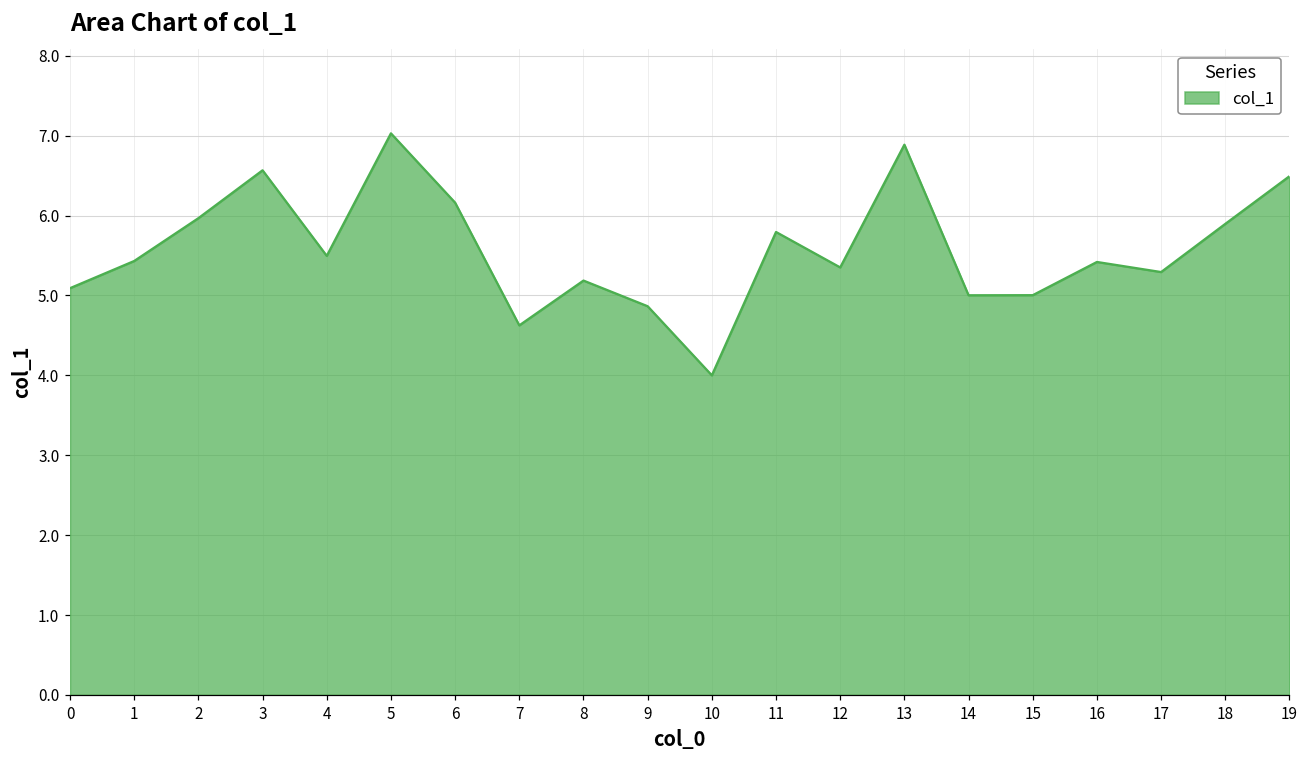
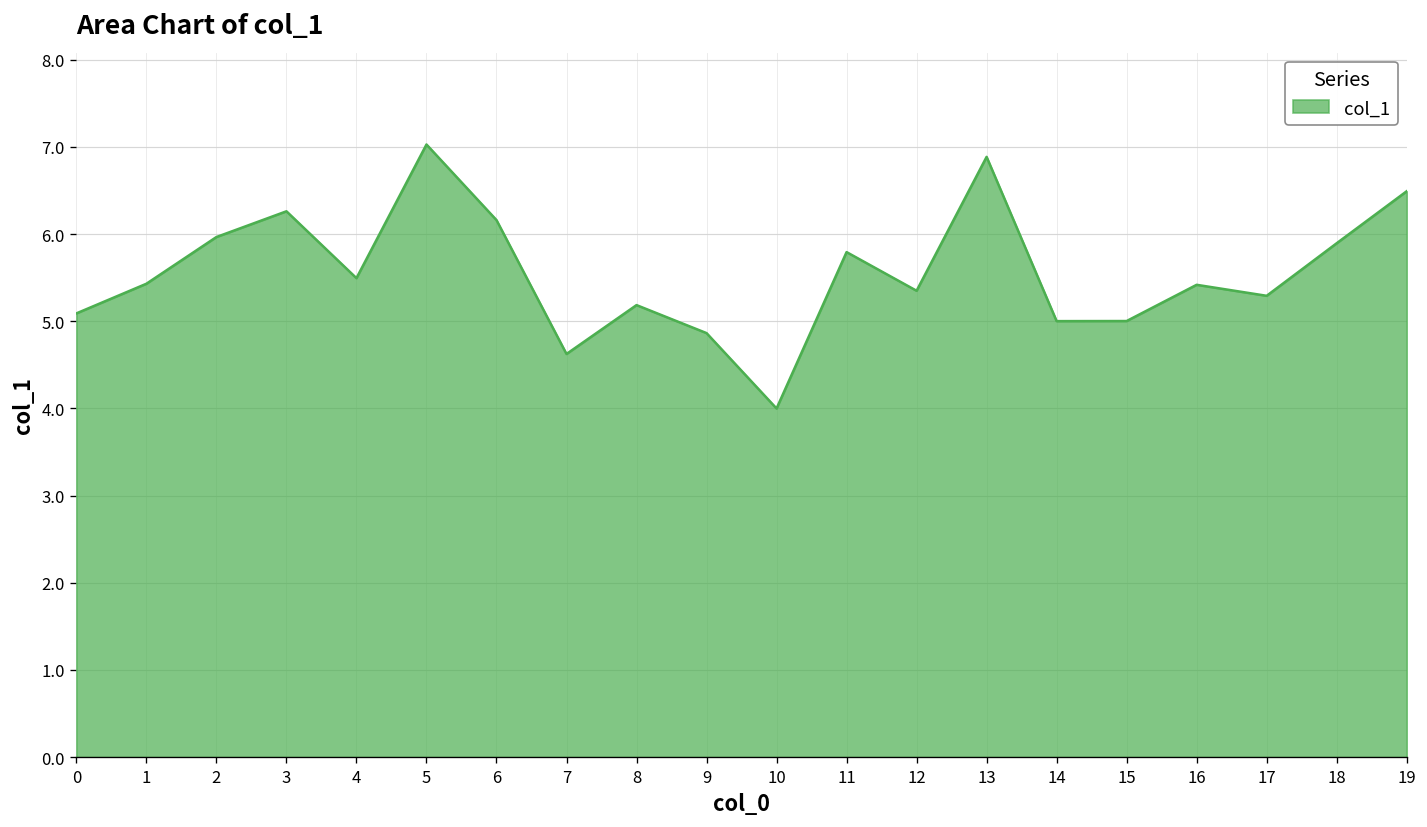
3: 6.6 -> 6.3
